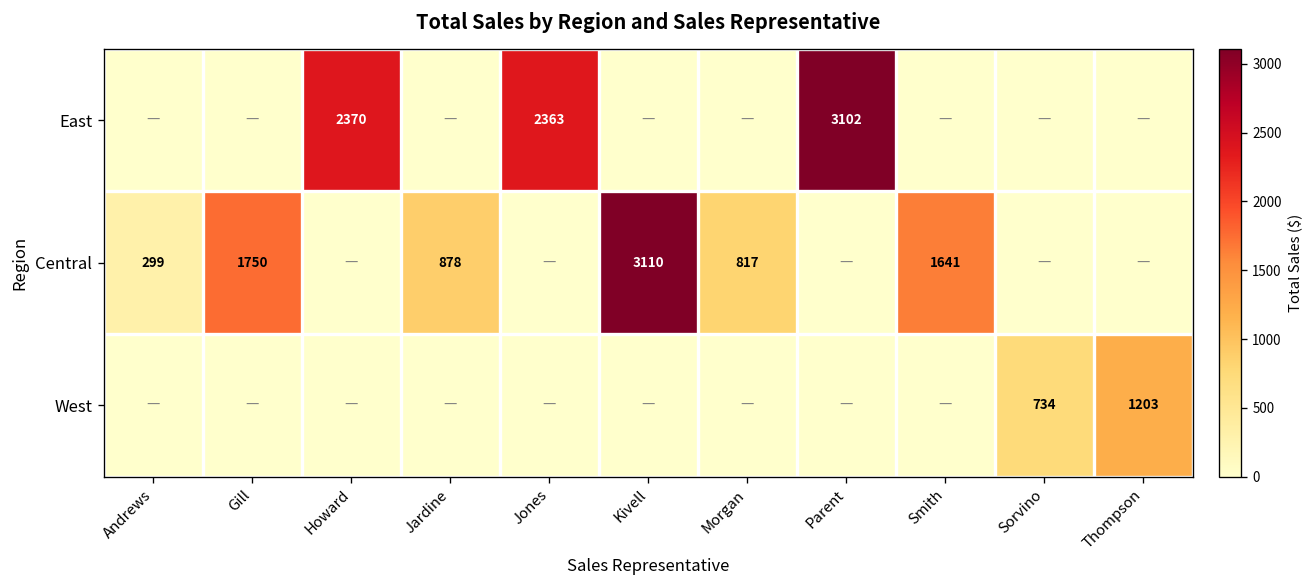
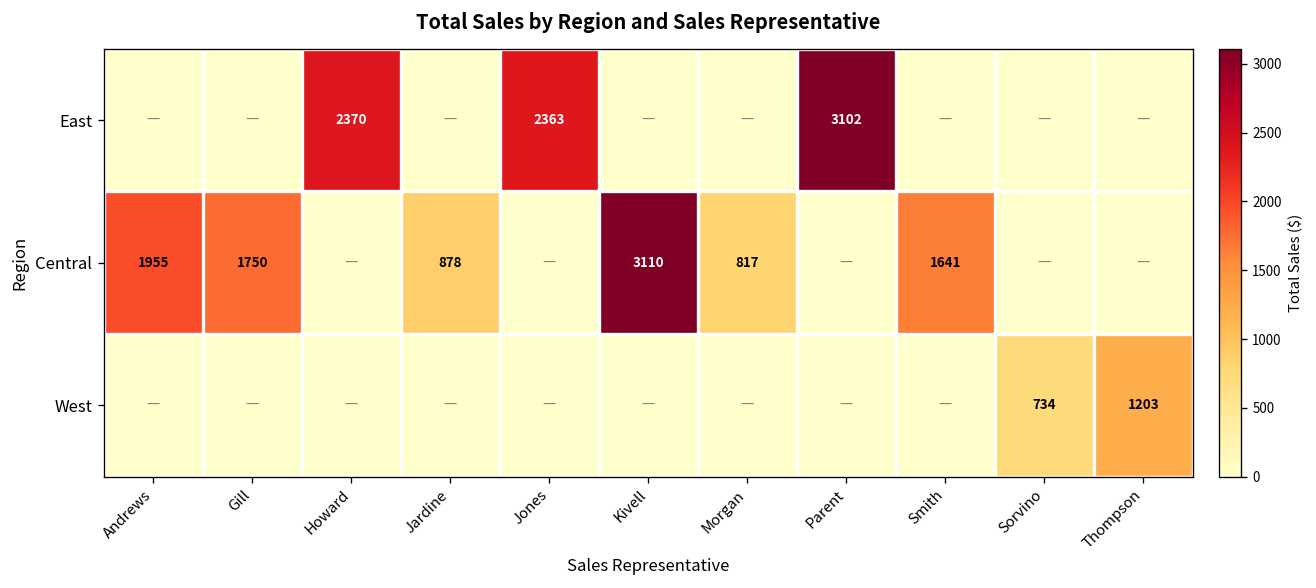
Central, Andrews: 299 -> 1955
